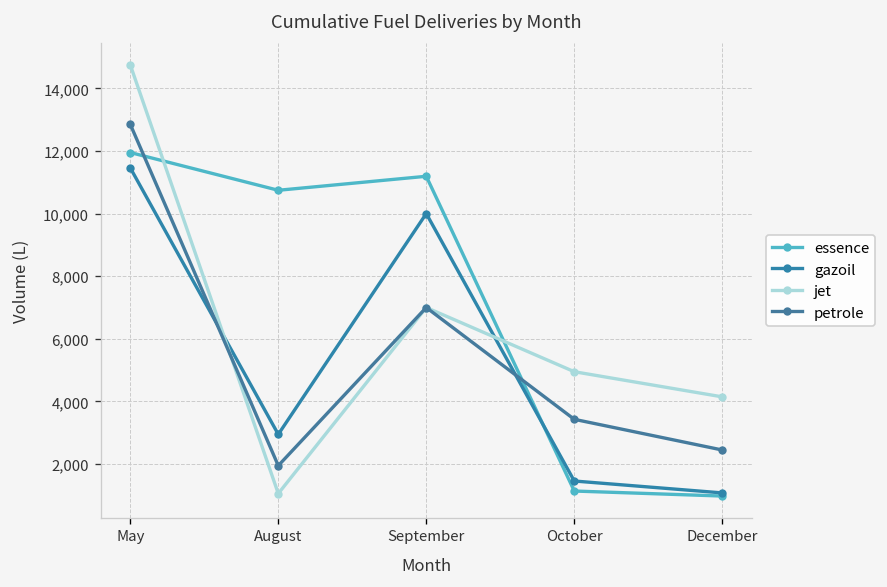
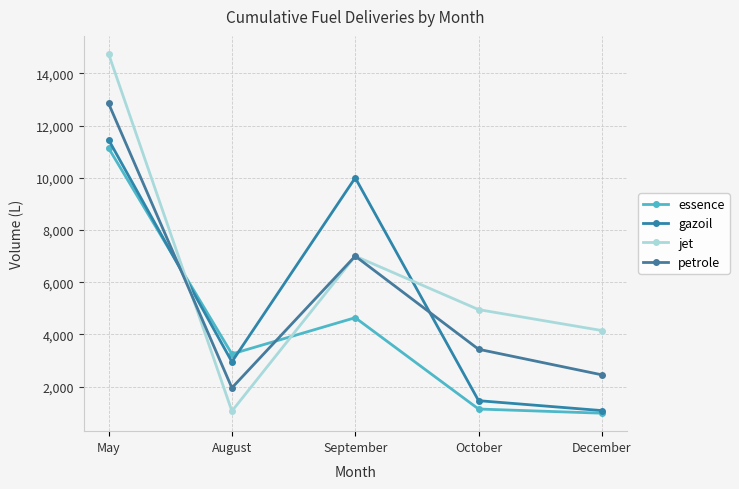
essence, May: 12,000 -> 11,100
essence, August: 10,700 -> 3,300
essence, September: 11,200 -> 4,600
